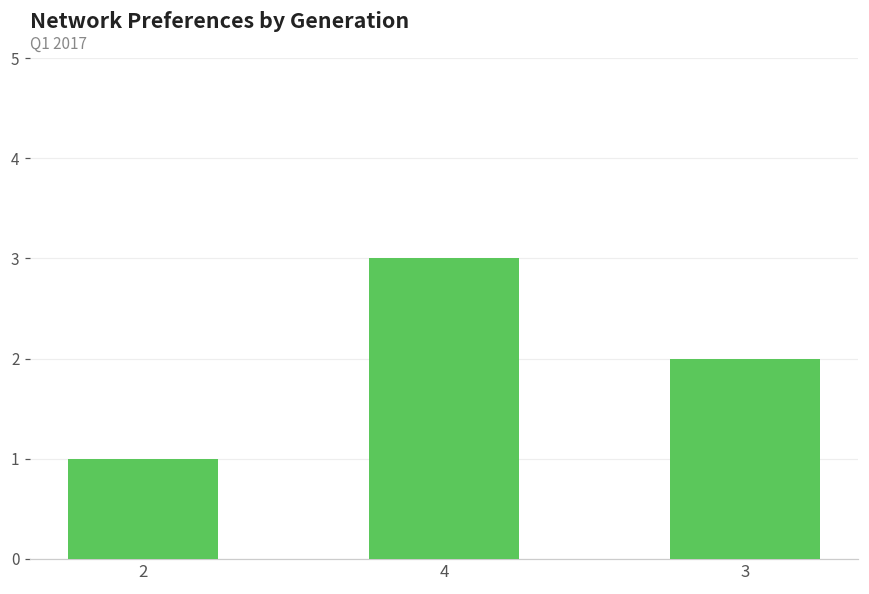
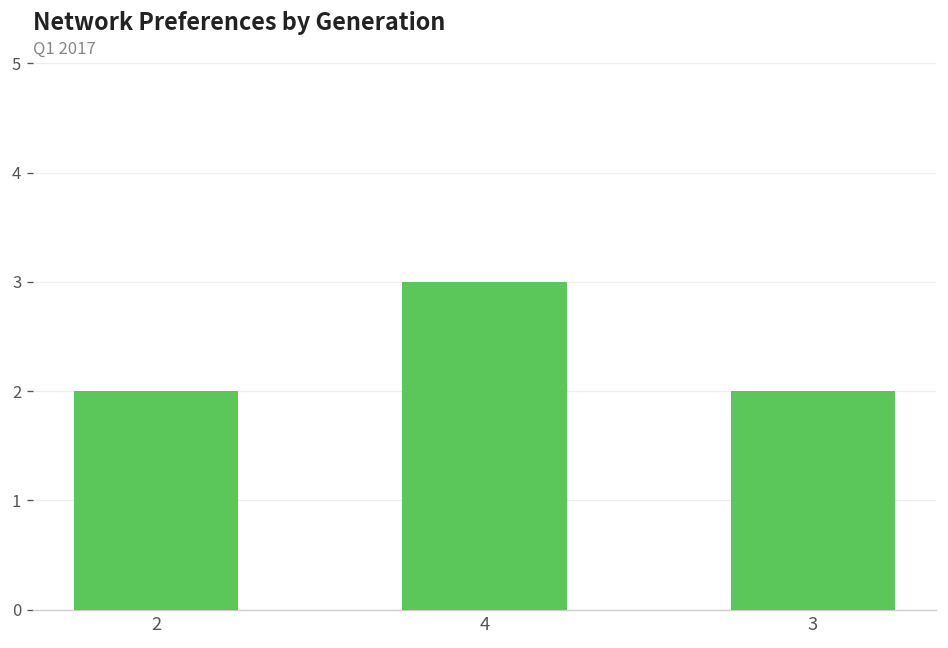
2: 1 -> 2
